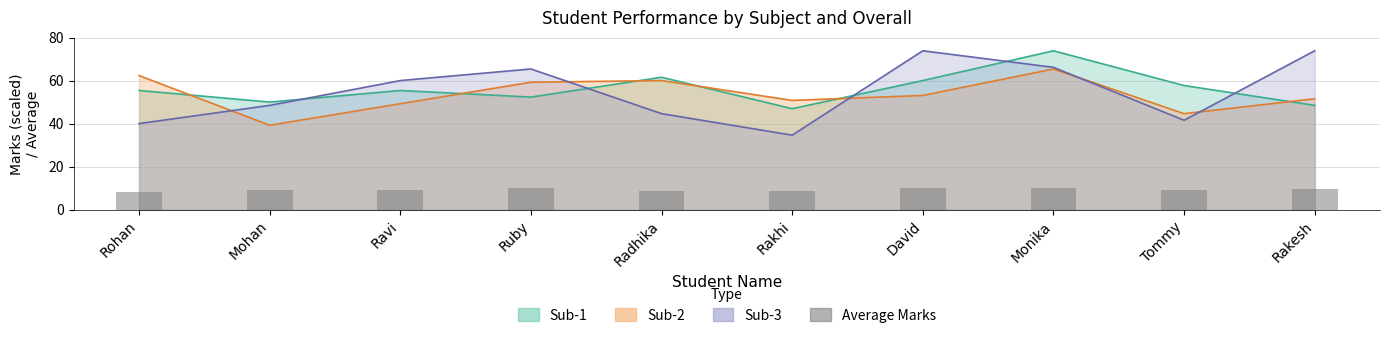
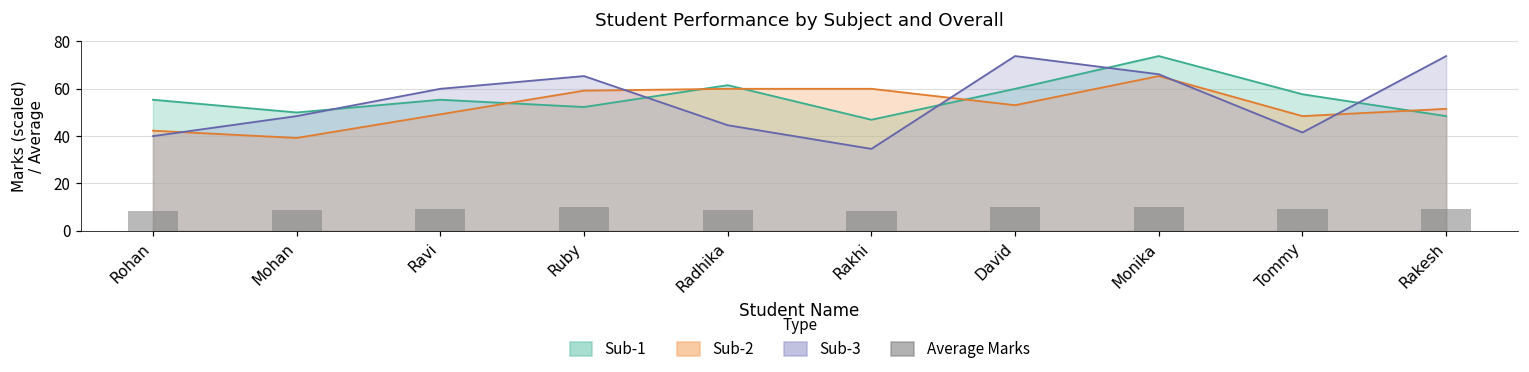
Sub-2, Rohan: 62 -> 42
Sub-2, Rakhi: 51 -> 60
Sub-2, Tommy: 45 -> 48
